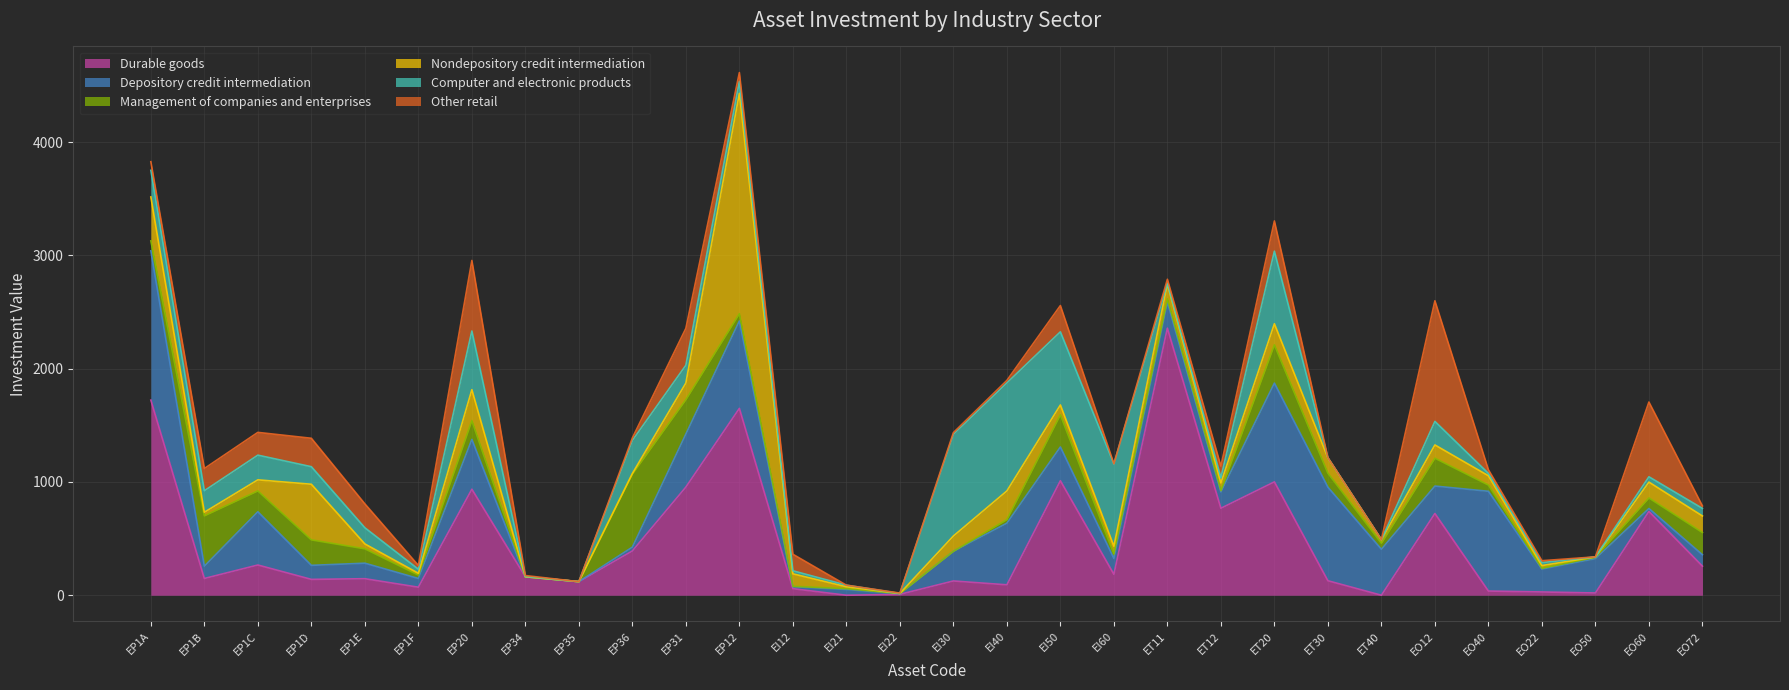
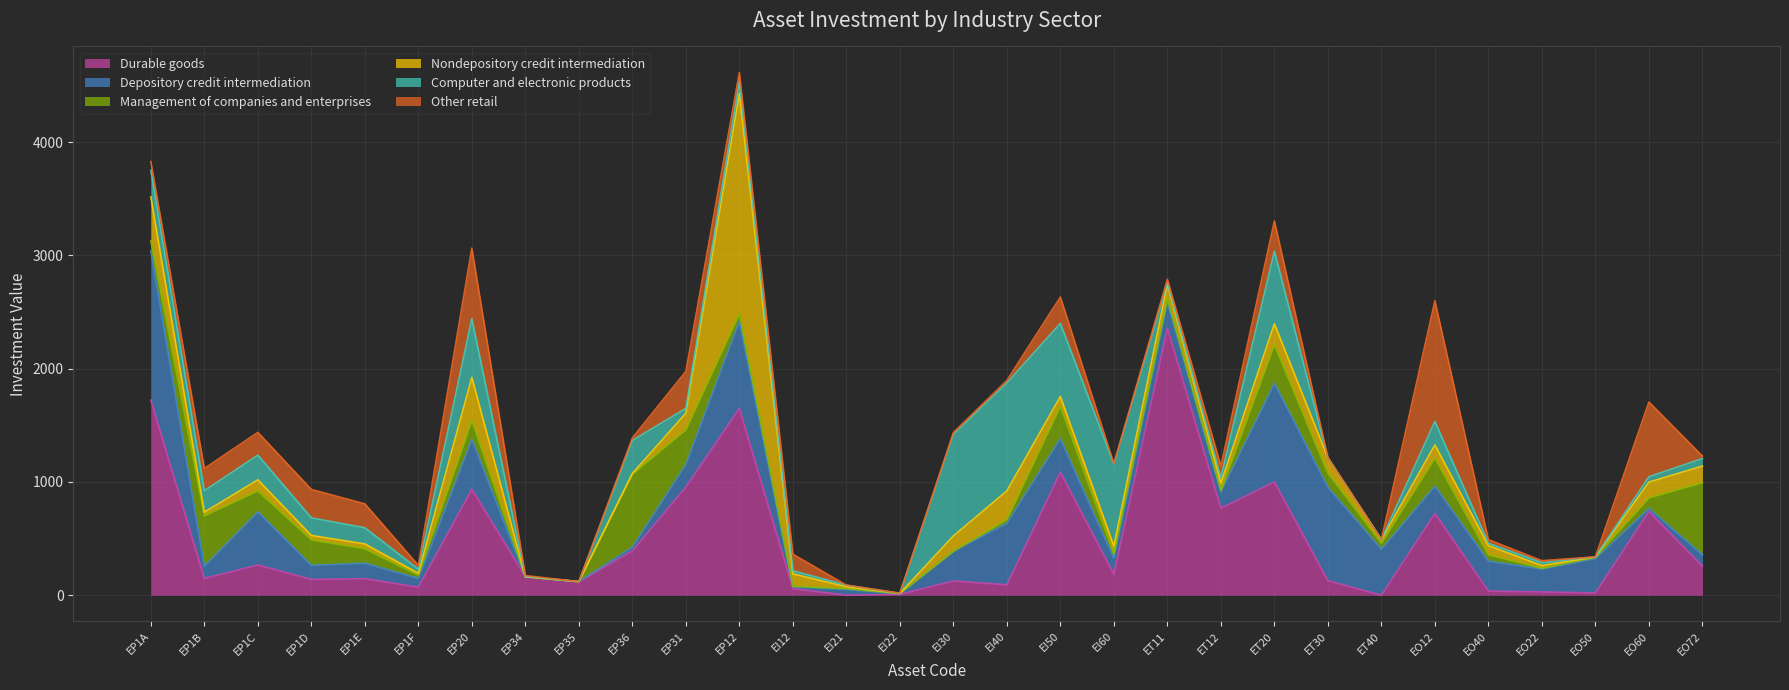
Nondepository credit intermediation, EP1D: 490 -> 40
Nondepository credit intermediation, EP20: 270 -> 380
Depository credit intermediation, EP31: 470 -> 200
Computer and electronic products, EP31: 160 -> 40
Durable goods, EI50: 1010 -> 1090
Depository credit intermediation, EO40: 880 -> 260
Management of companies and enterprises, EO72: 200 -> 640
